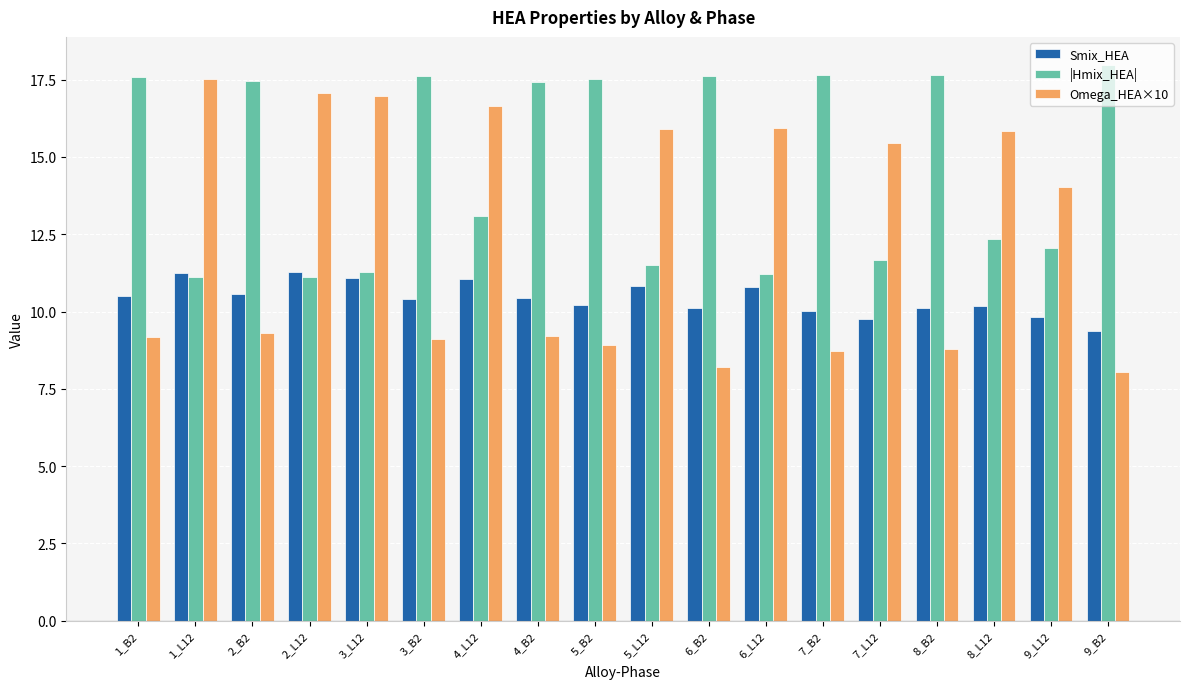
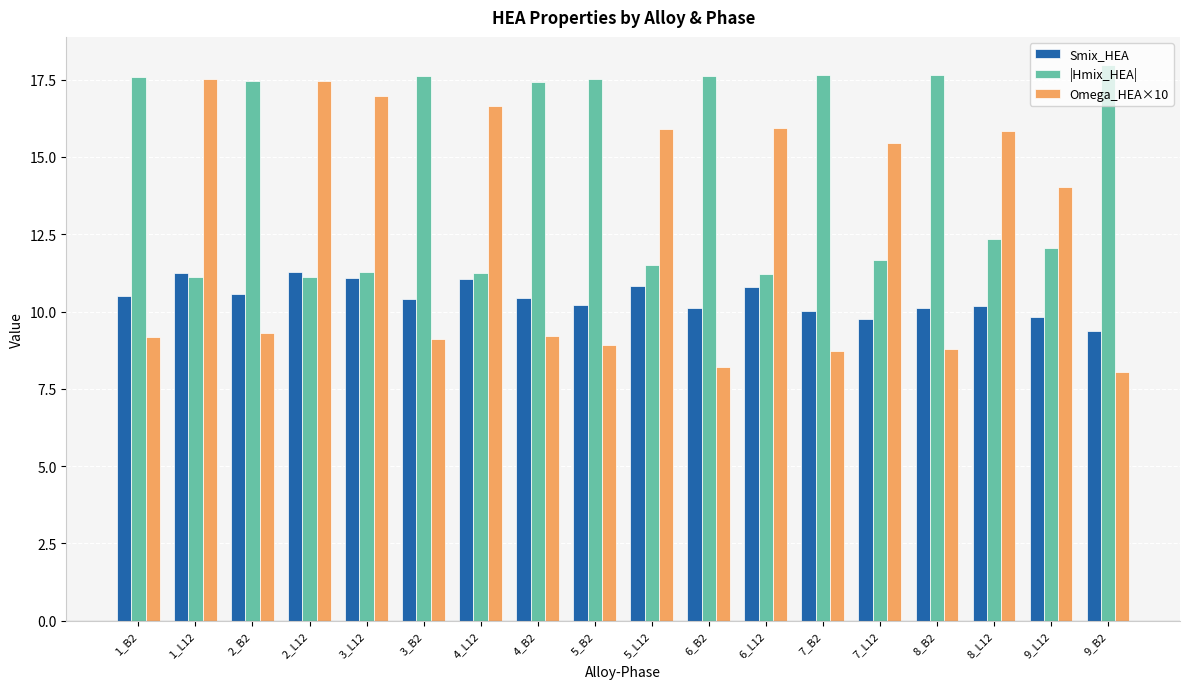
Omega_HEA×10, 2_L12: 17.1 -> 17.5
|Hmix_HEA|, 4_L12: 13.1 -> 11.3
